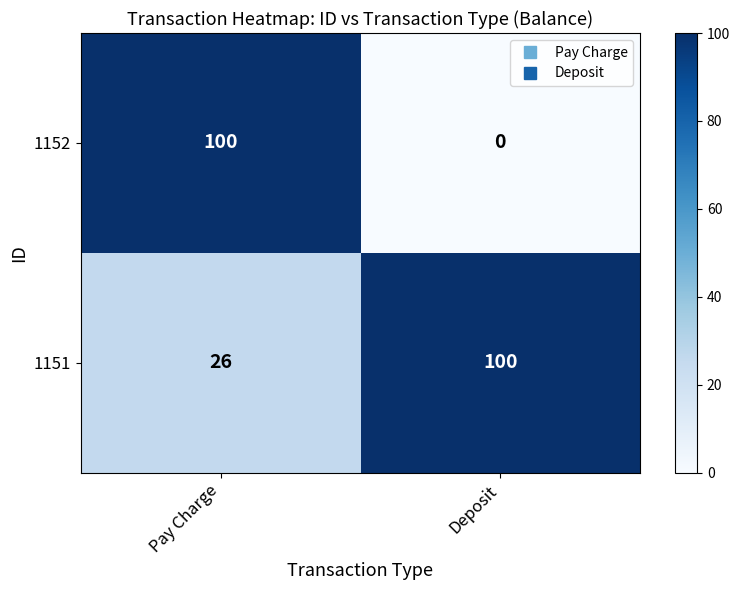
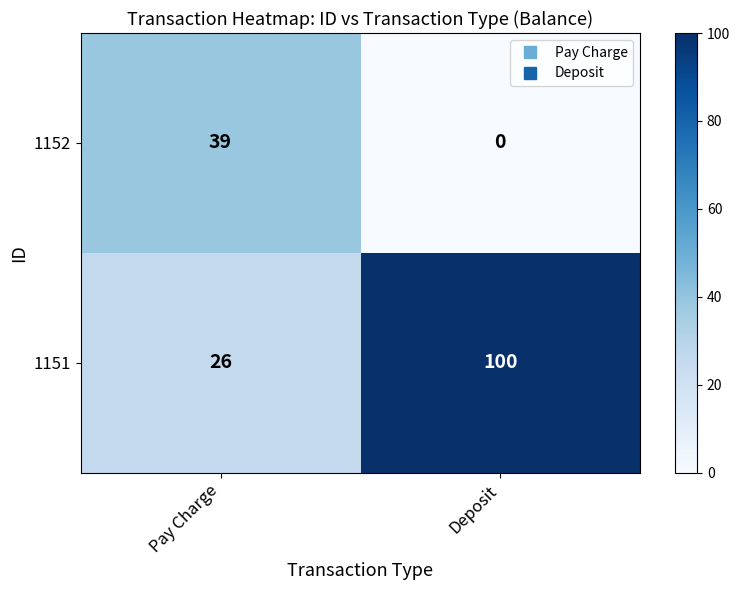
1152, Pay Charge: 100 -> 39
